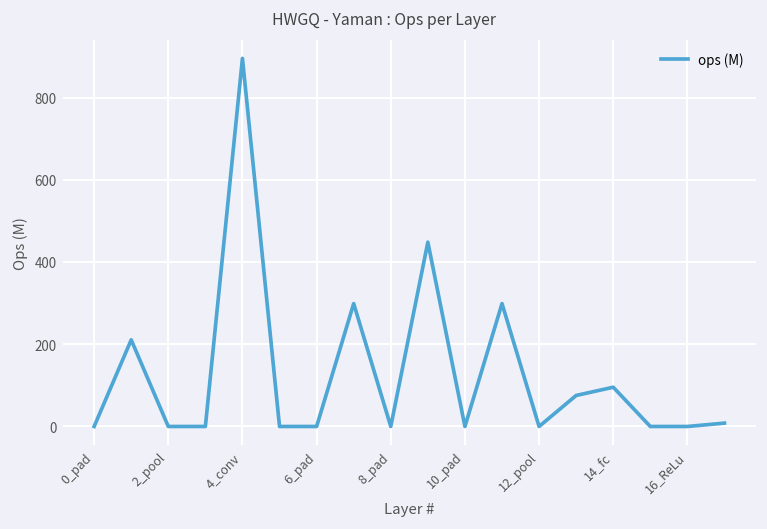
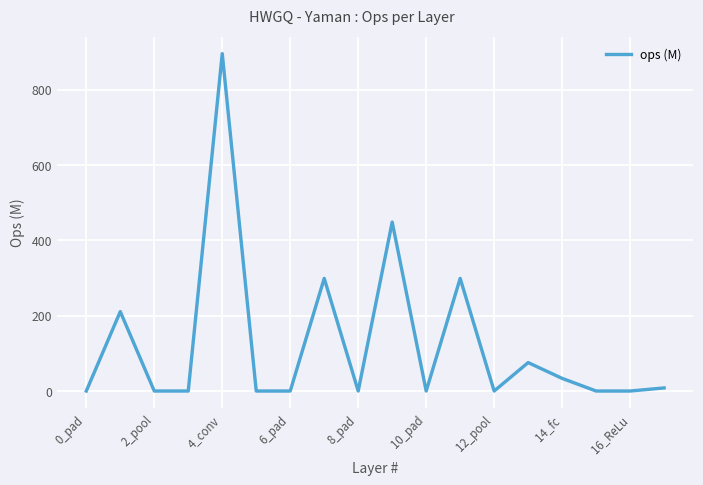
14_fc: 100 -> 30
